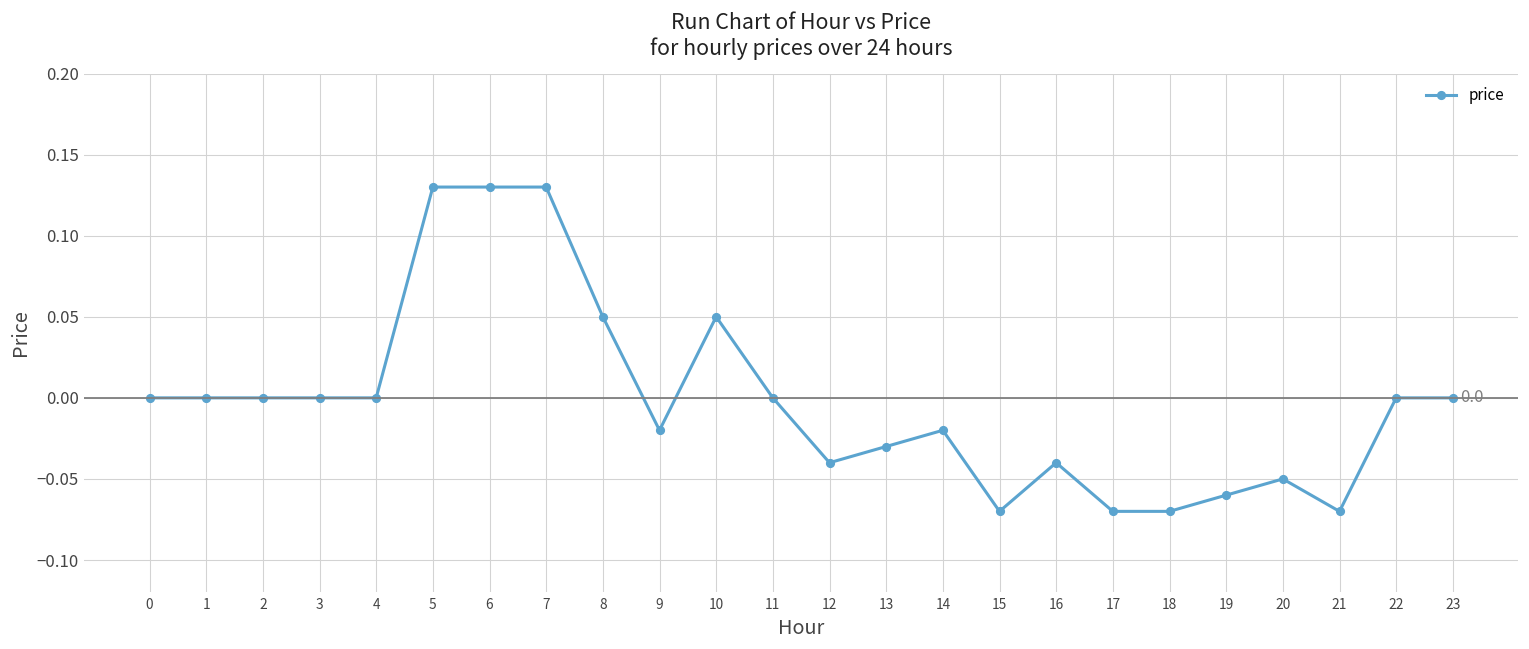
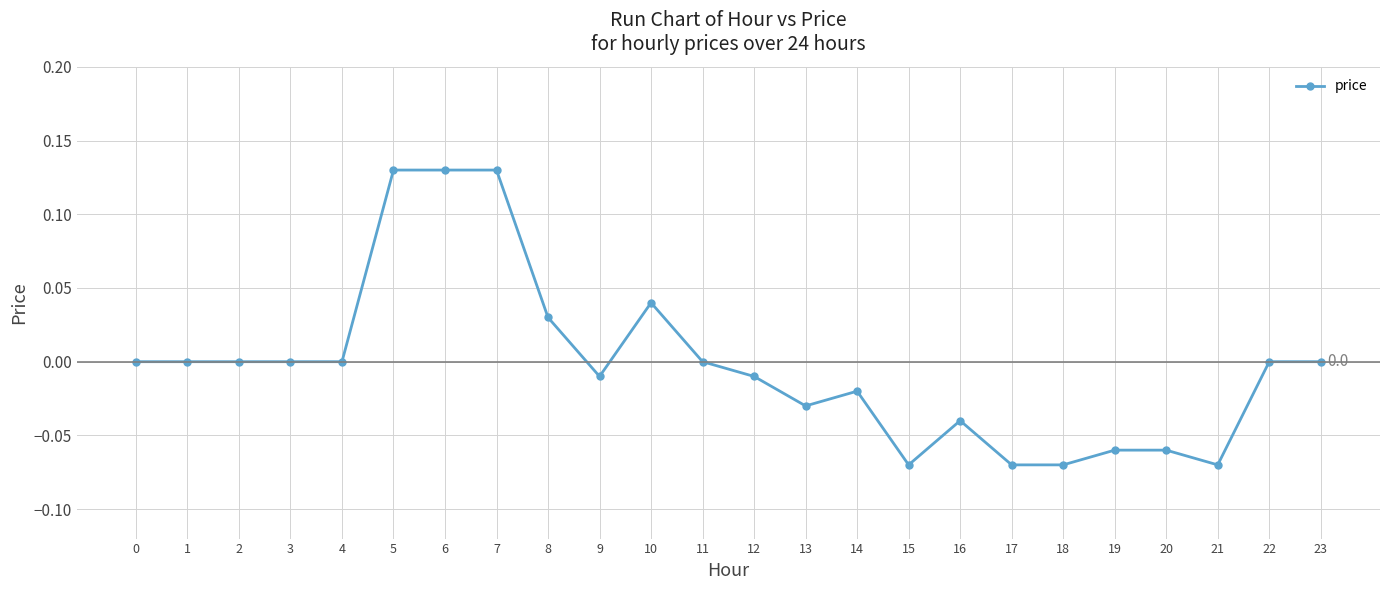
8: 0.05 -> 0.03
9: -0.02 -> -0.01
10: 0.05 -> 0.04
12: -0.04 -> -0.01
20: -0.05 -> -0.06
